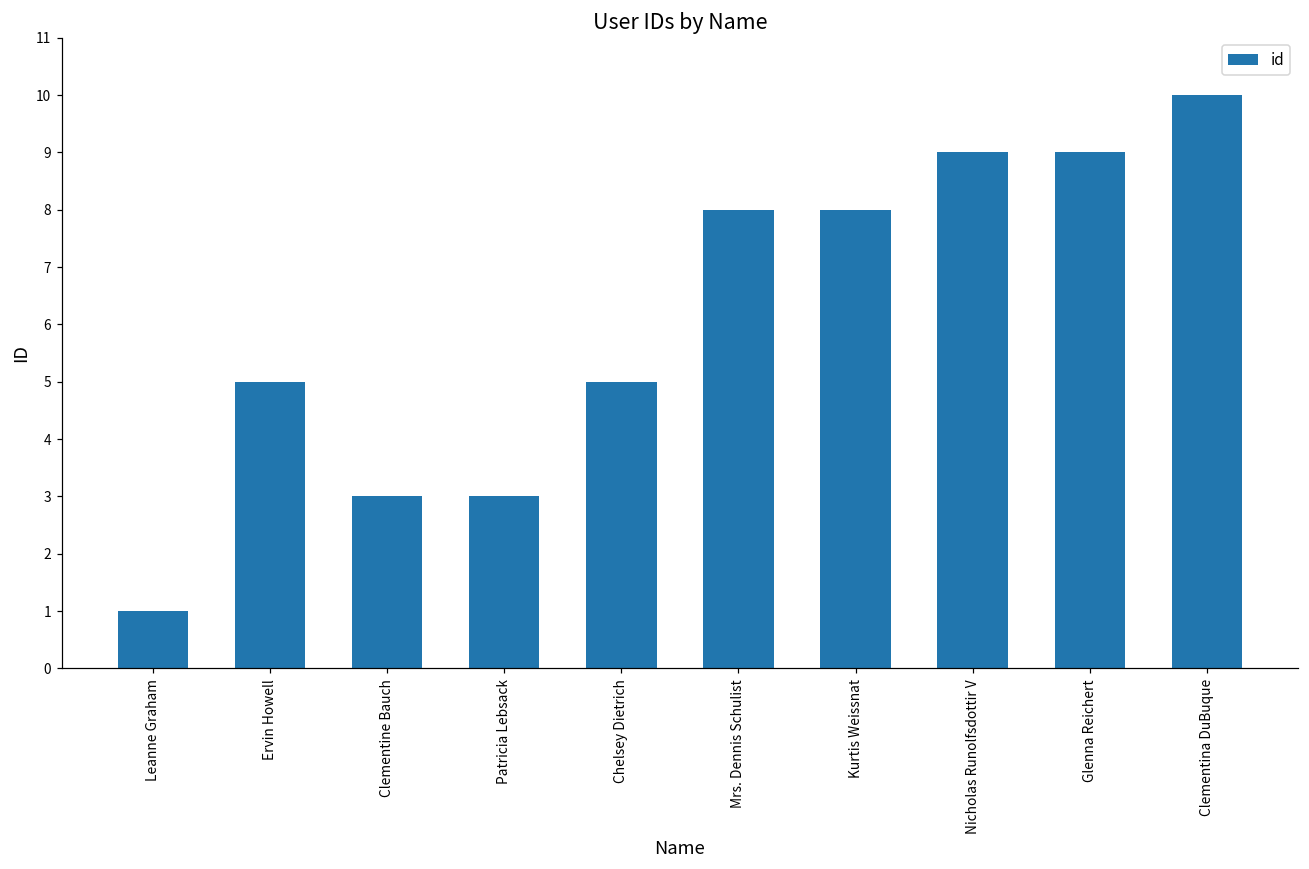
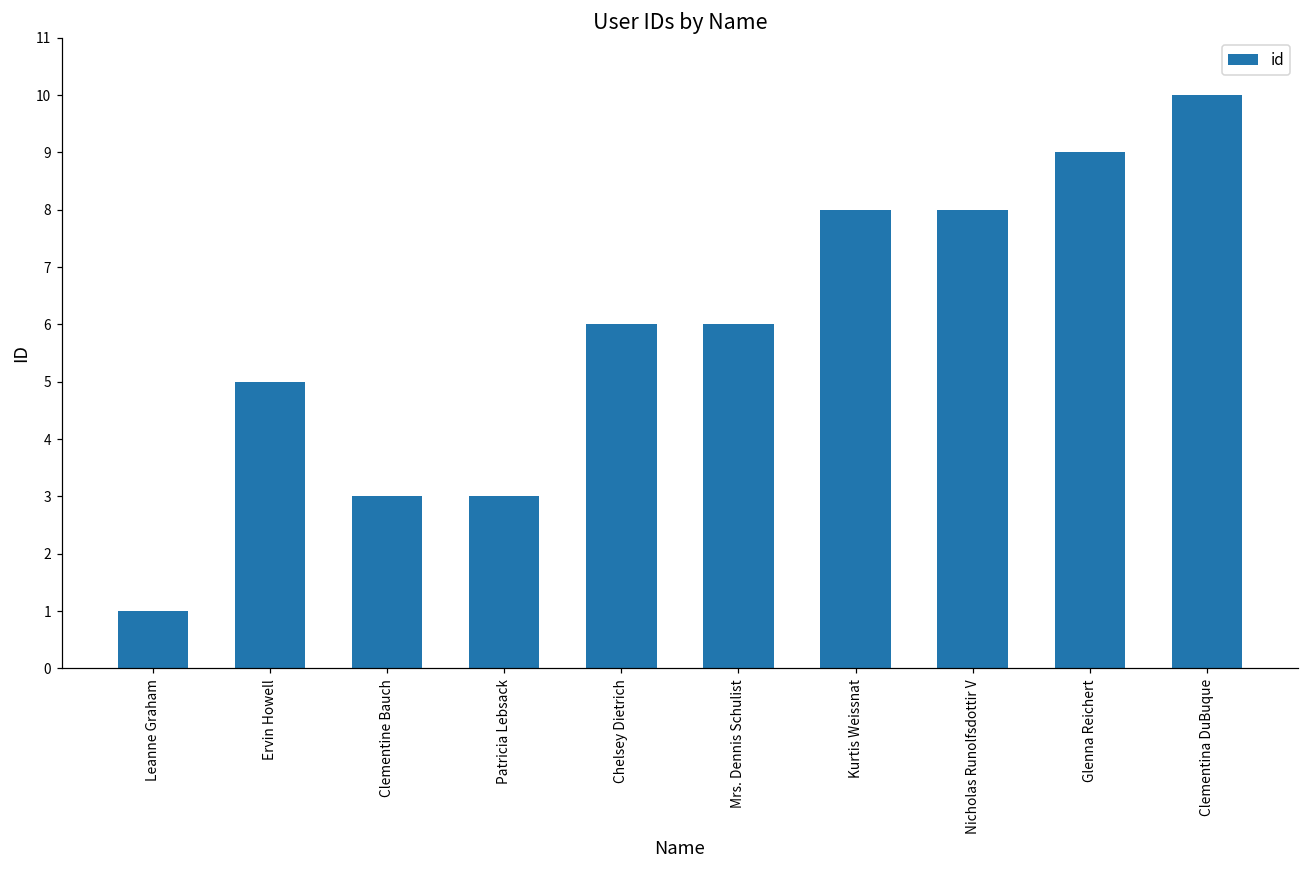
Chelsey Dietrich: 5 -> 6
Mrs. Dennis Schulist: 8 -> 6
Nicholas Runolfsdottir V: 9 -> 8
